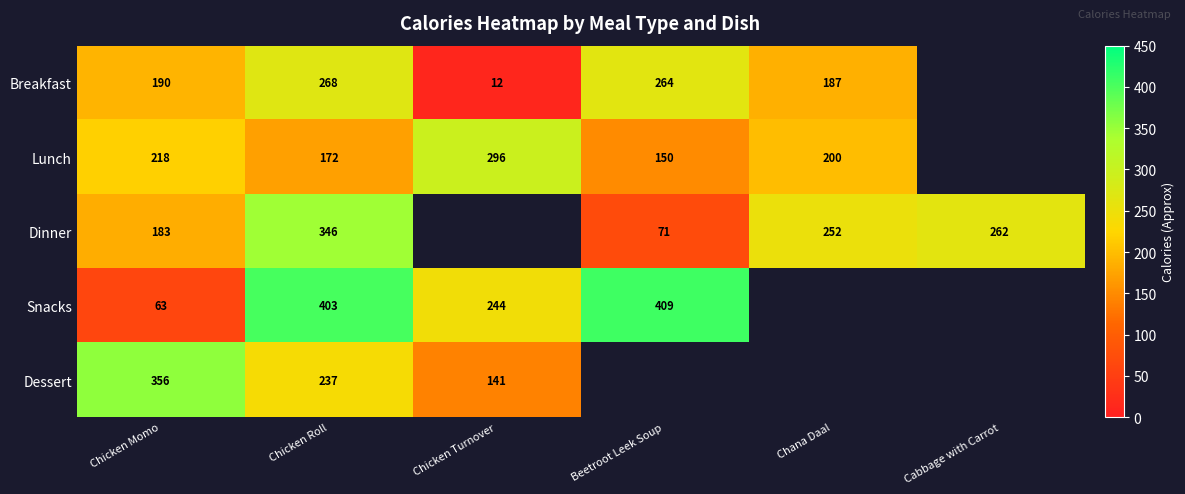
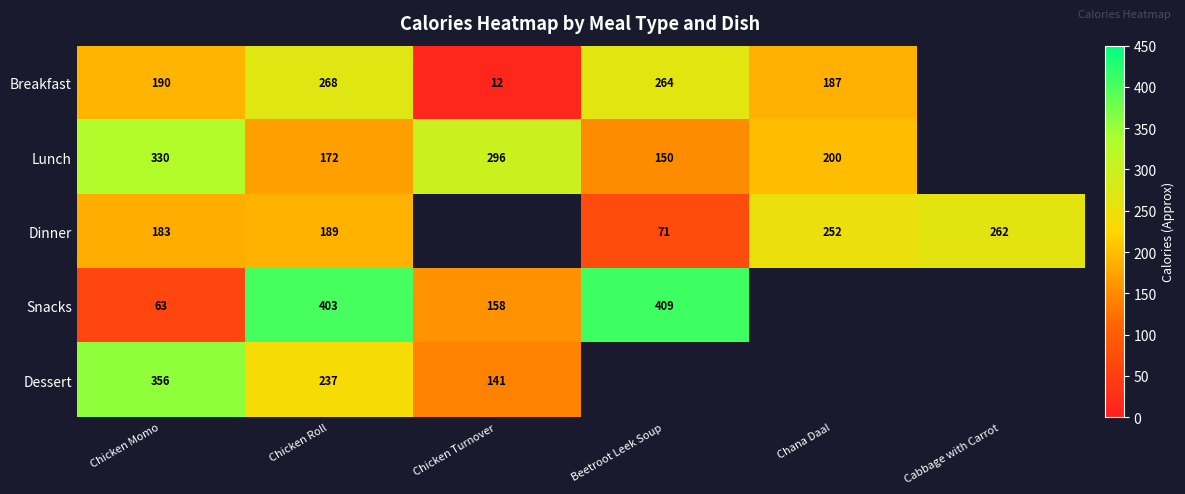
Lunch, Chicken Momo: 218 -> 330
Dinner, Chicken Roll: 346 -> 189
Snacks, Chicken Turnover: 244 -> 158
